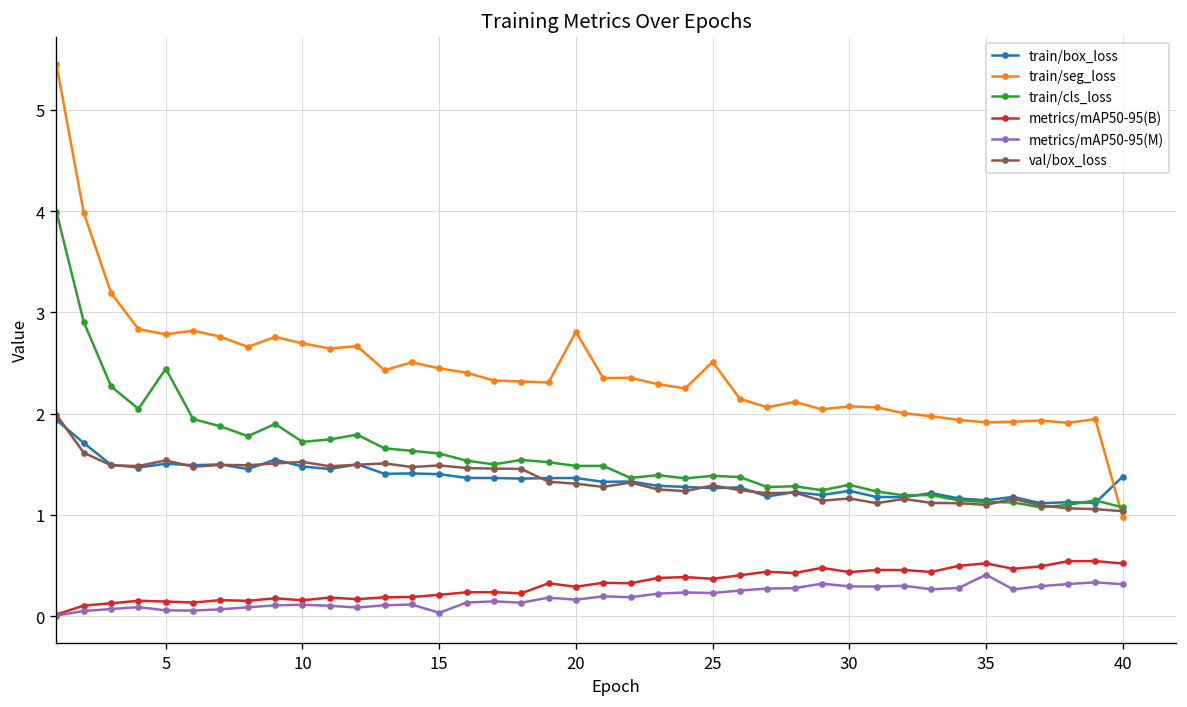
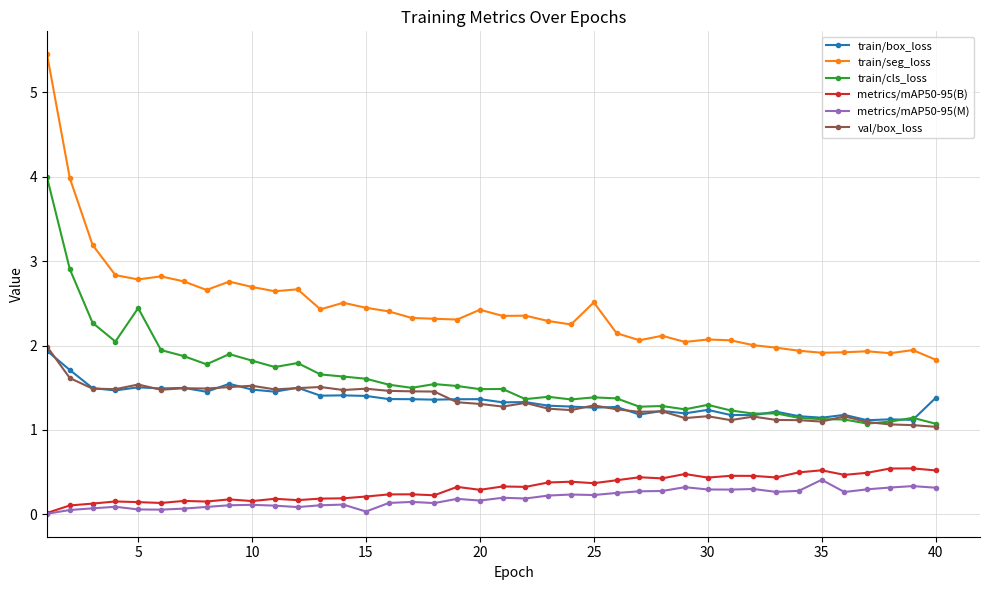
train/cls_loss, 10: 1.7 -> 1.8
train/seg_loss, 20: 2.8 -> 2.4
train/seg_loss, 40: 1.0 -> 1.8
